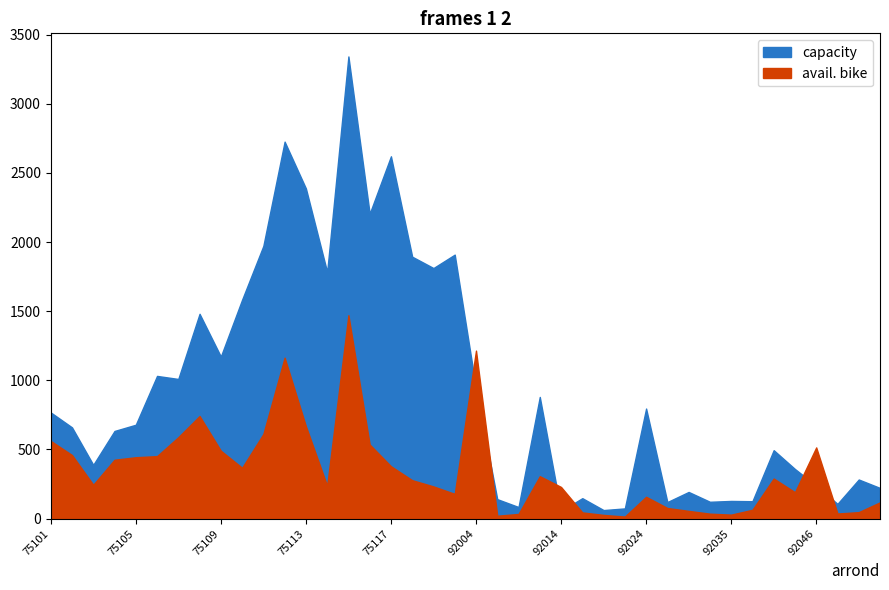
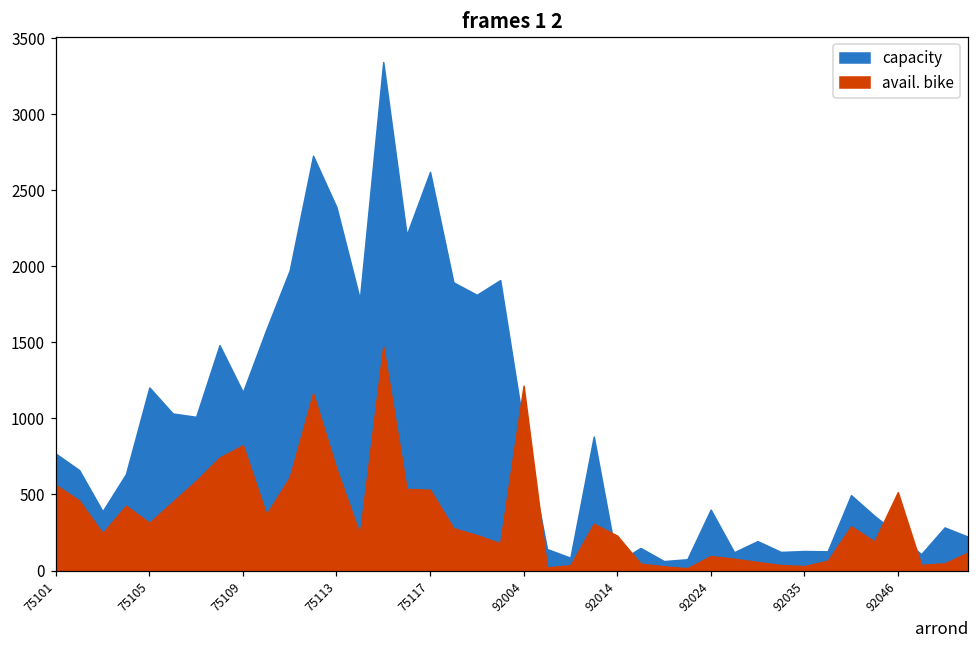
capacity, 75105: 680 -> 1200
avail. bike, 75105: 440 -> 310
avail. bike, 75109: 490 -> 820
avail. bike, 75117: 380 -> 530
capacity, 92024: 800 -> 400
avail. bike, 92024: 160 -> 100
